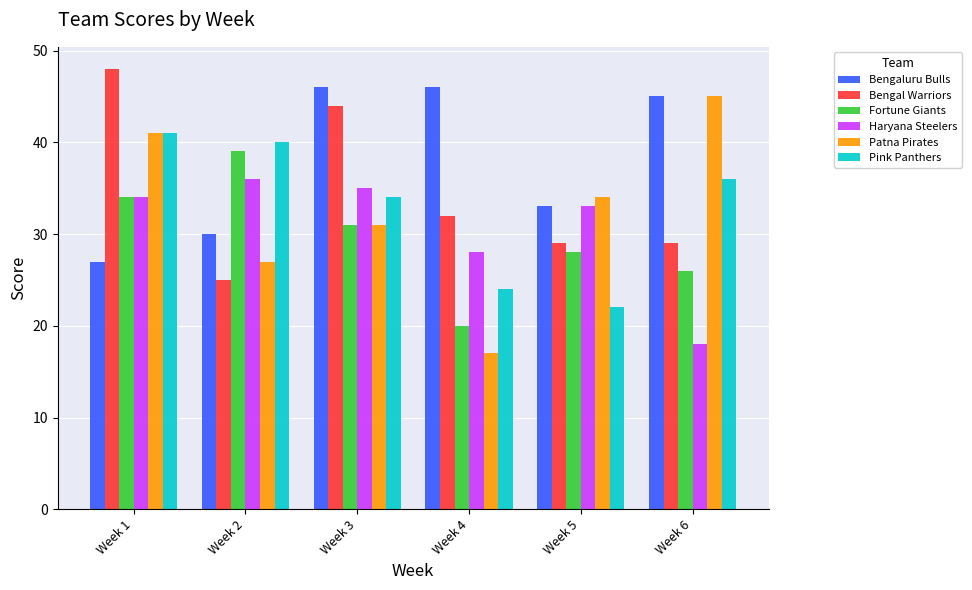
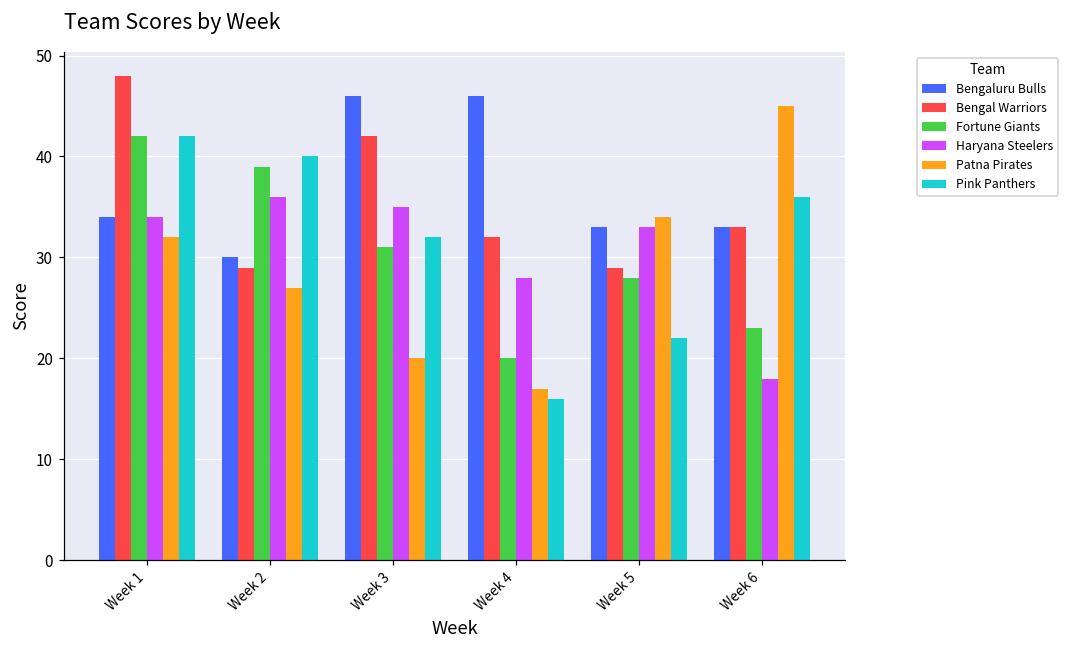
Bengaluru Bulls, Week 1: 27 -> 34
Fortune Giants, Week 1: 34 -> 42
Patna Pirates, Week 1: 41 -> 32
Pink Panthers, Week 1: 41 -> 42
Bengal Warriors, Week 2: 25 -> 29
Bengal Warriors, Week 3: 44 -> 42
Patna Pirates, Week 3: 31 -> 20
Pink Panthers, Week 3: 34 -> 32
Pink Panthers, Week 4: 24 -> 16
Bengaluru Bulls, Week 6: 45 -> 33
Bengal Warriors, Week 6: 29 -> 33
Fortune Giants, Week 6: 26 -> 23
